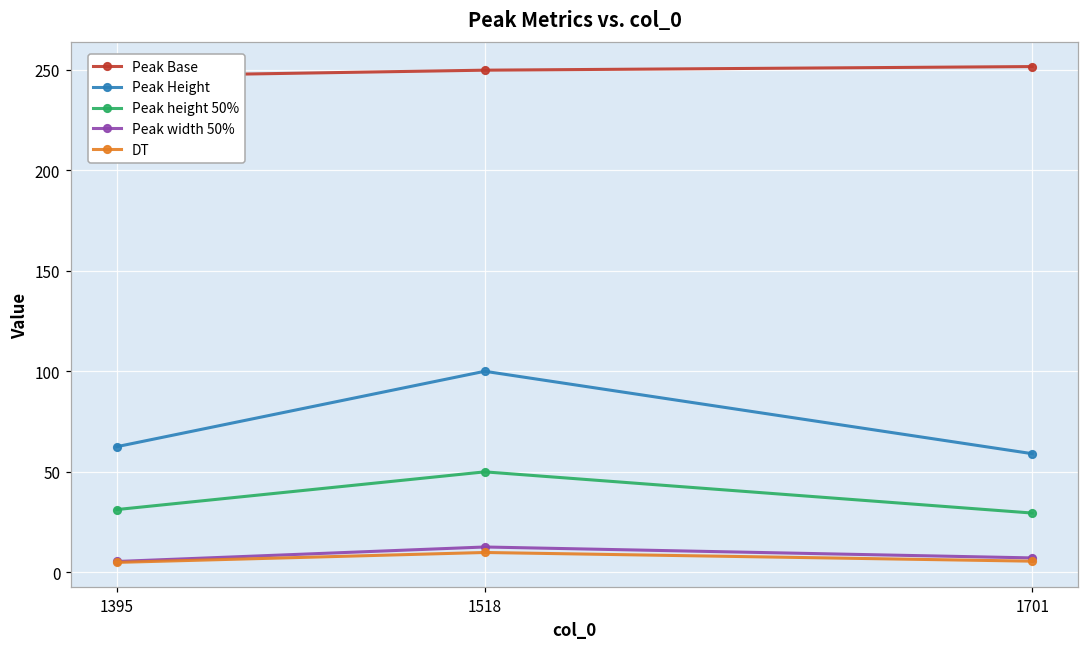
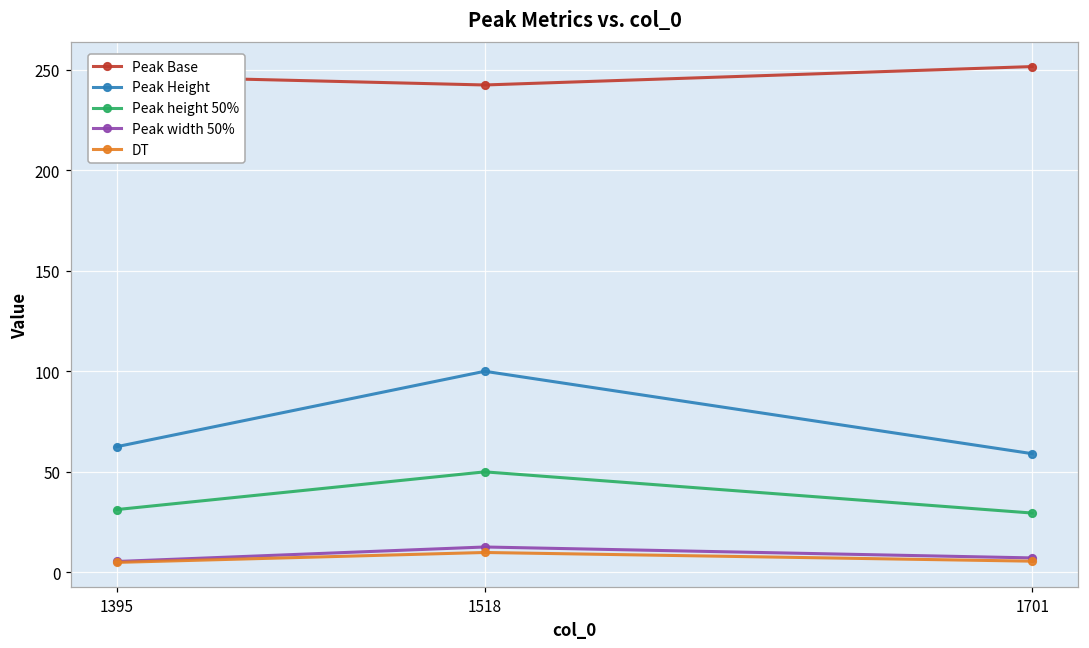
Peak Base, 1518: 250 -> 242
